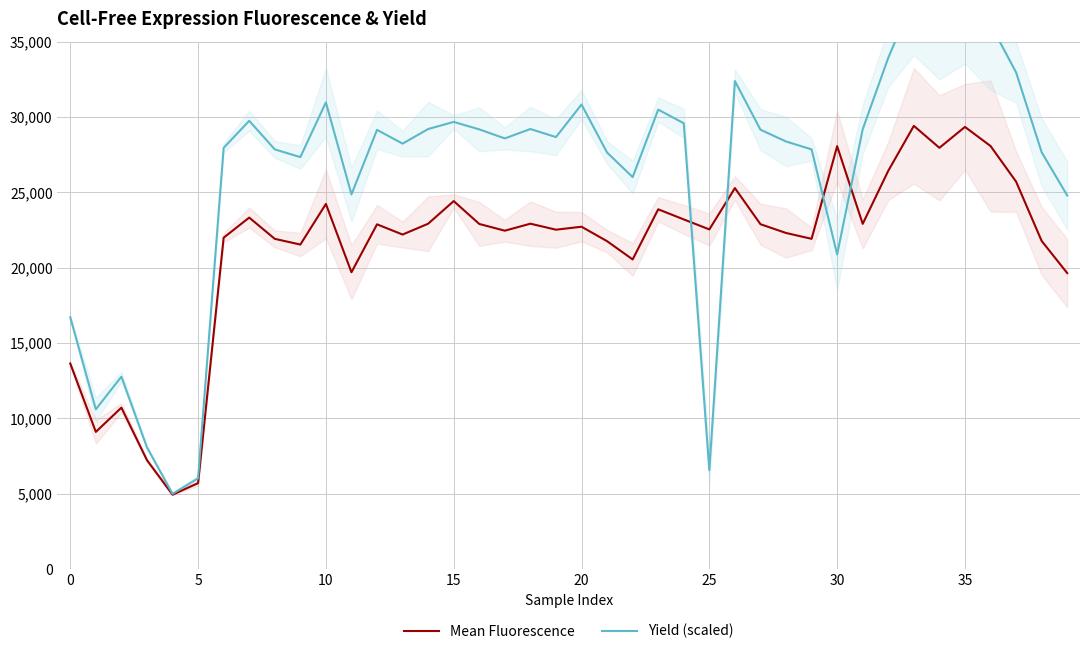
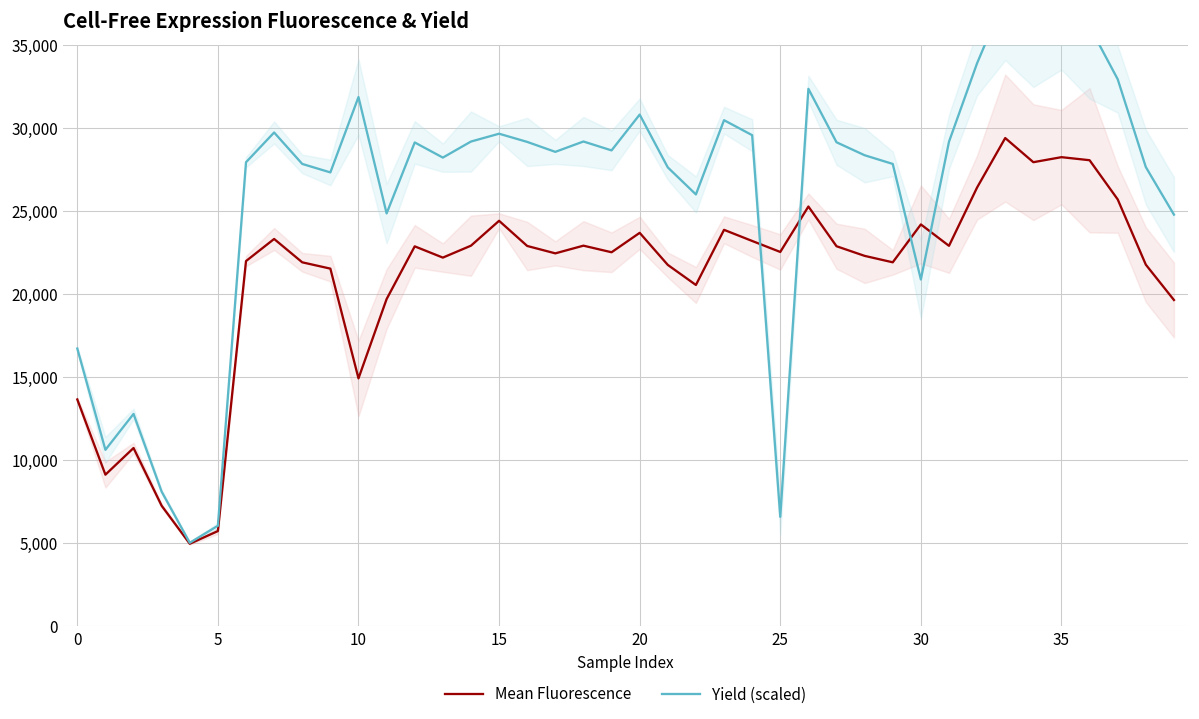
Mean Fluorescence, 10: 24,200 -> 14,900
Yield (scaled), 10: 31,000 -> 31,900
Mean Fluorescence, 20: 22,700 -> 23,700
Mean Fluorescence, 30: 28,100 -> 24,200
Mean Fluorescence, 35: 29,300 -> 28,300
